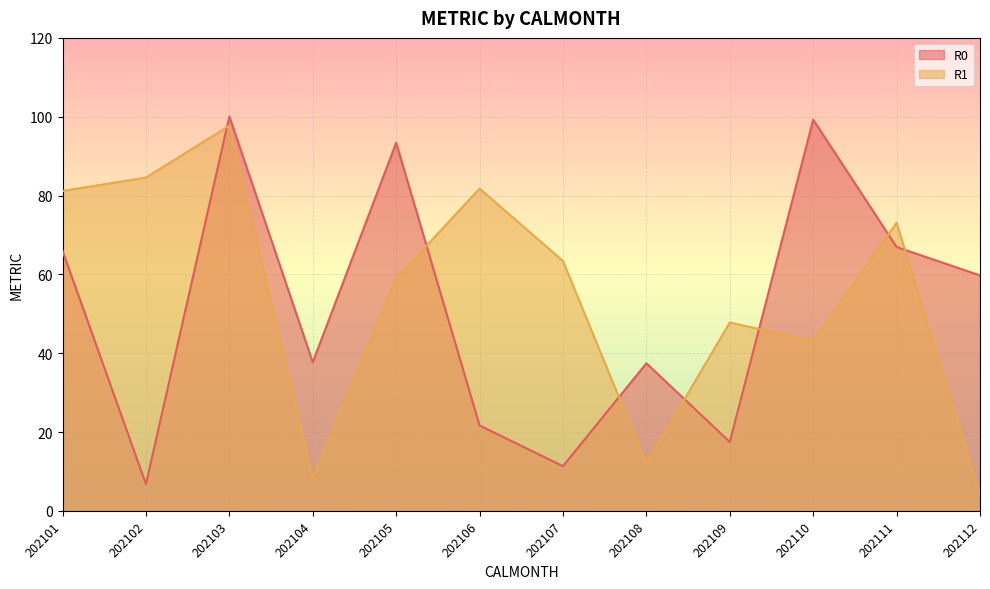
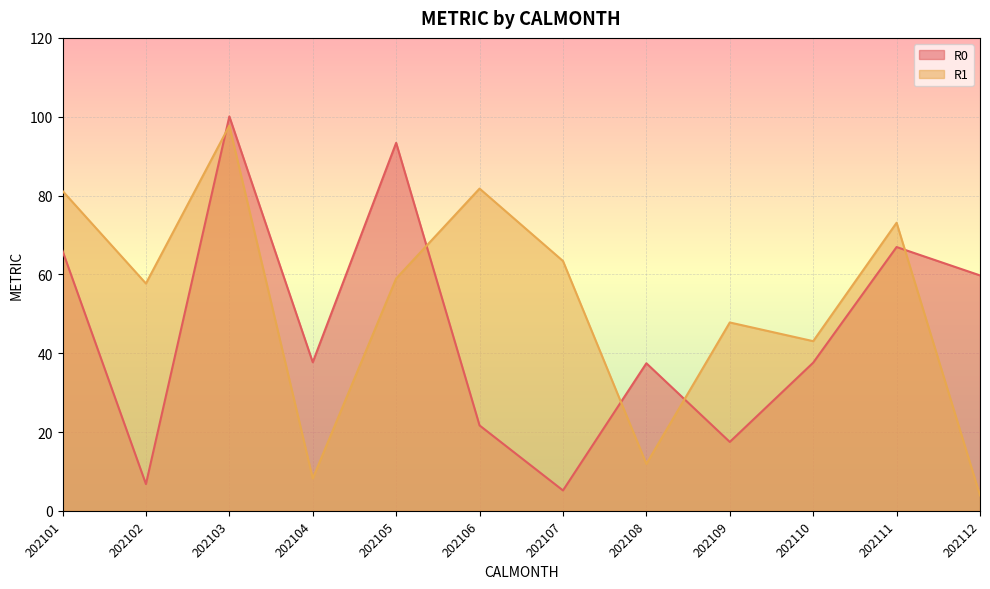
R1, 202102: 85 -> 58
R0, 202107: 11 -> 5
R0, 202110: 99 -> 38
